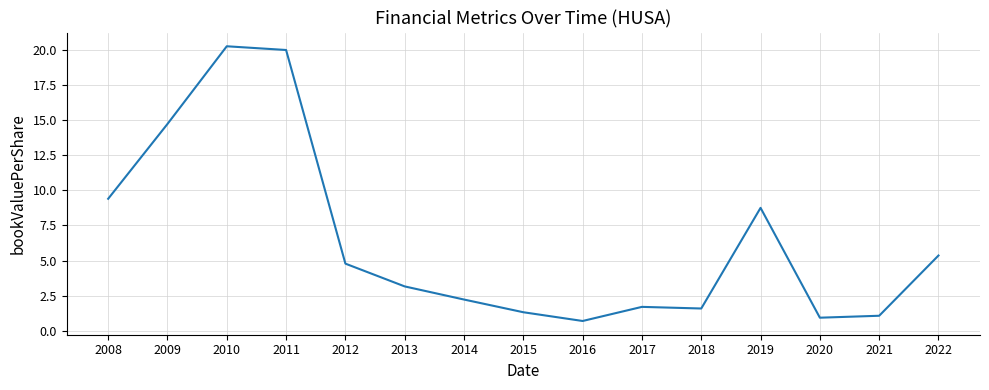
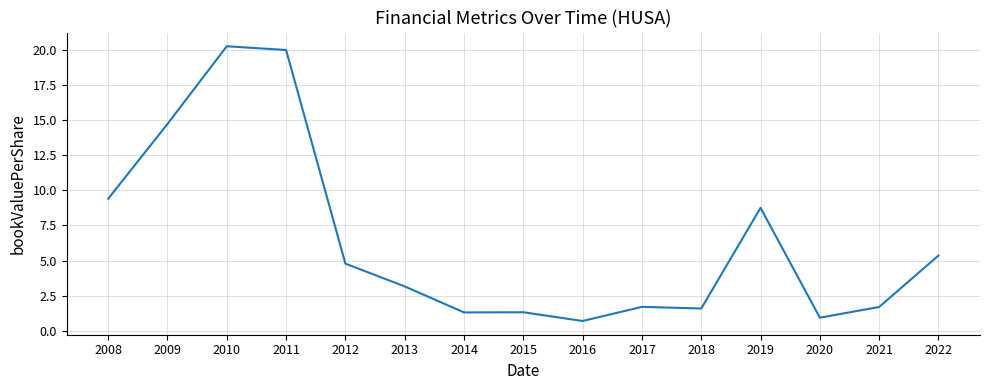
2014: 2.2 -> 1.3
2021: 1.1 -> 1.7
